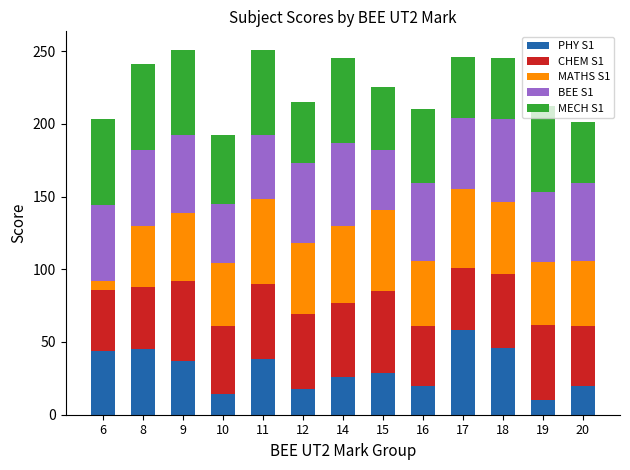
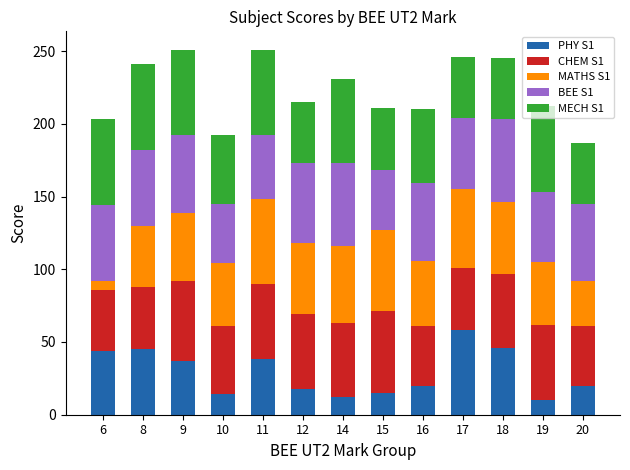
PHY S1, 14: 26 -> 12
PHY S1, 15: 29 -> 15
MATHS S1, 20: 45 -> 31
